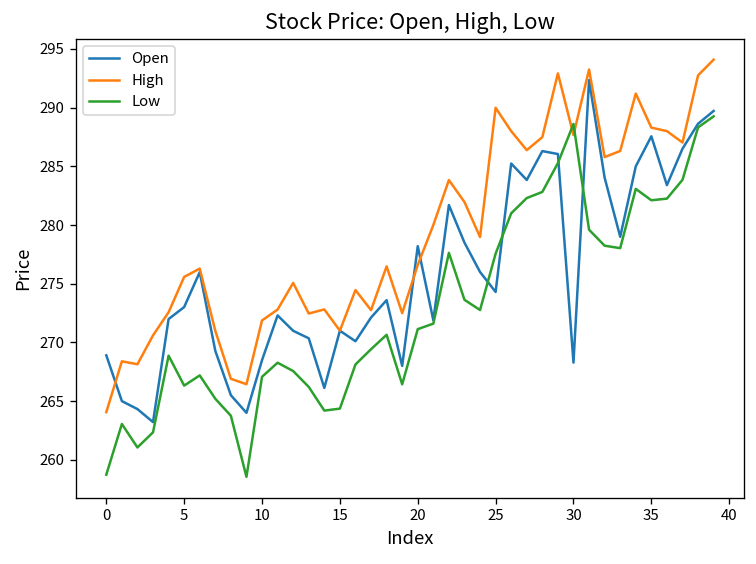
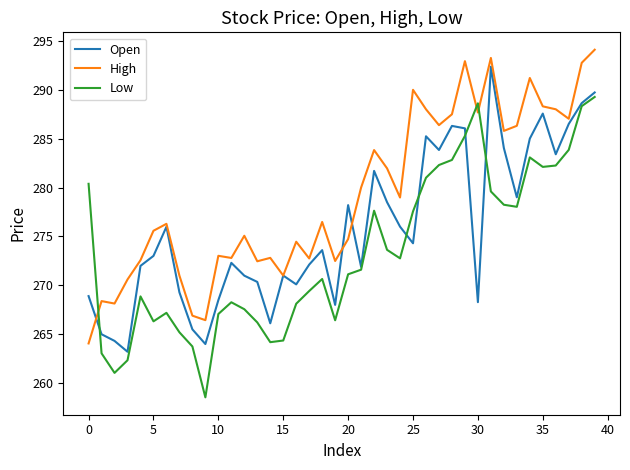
Low, 0: 259 -> 280
High, 10: 272 -> 273
High, 20: 277 -> 275
